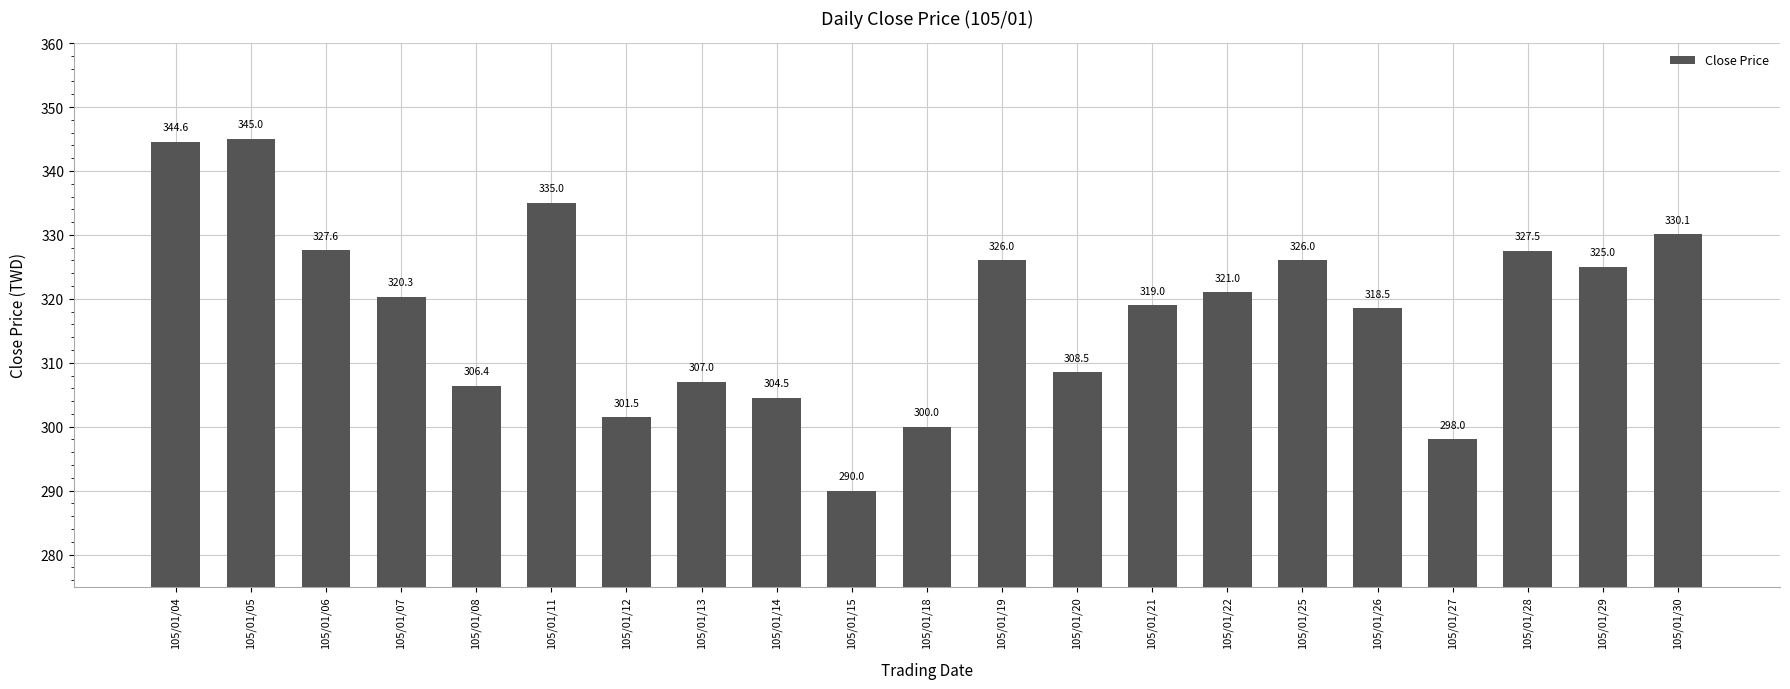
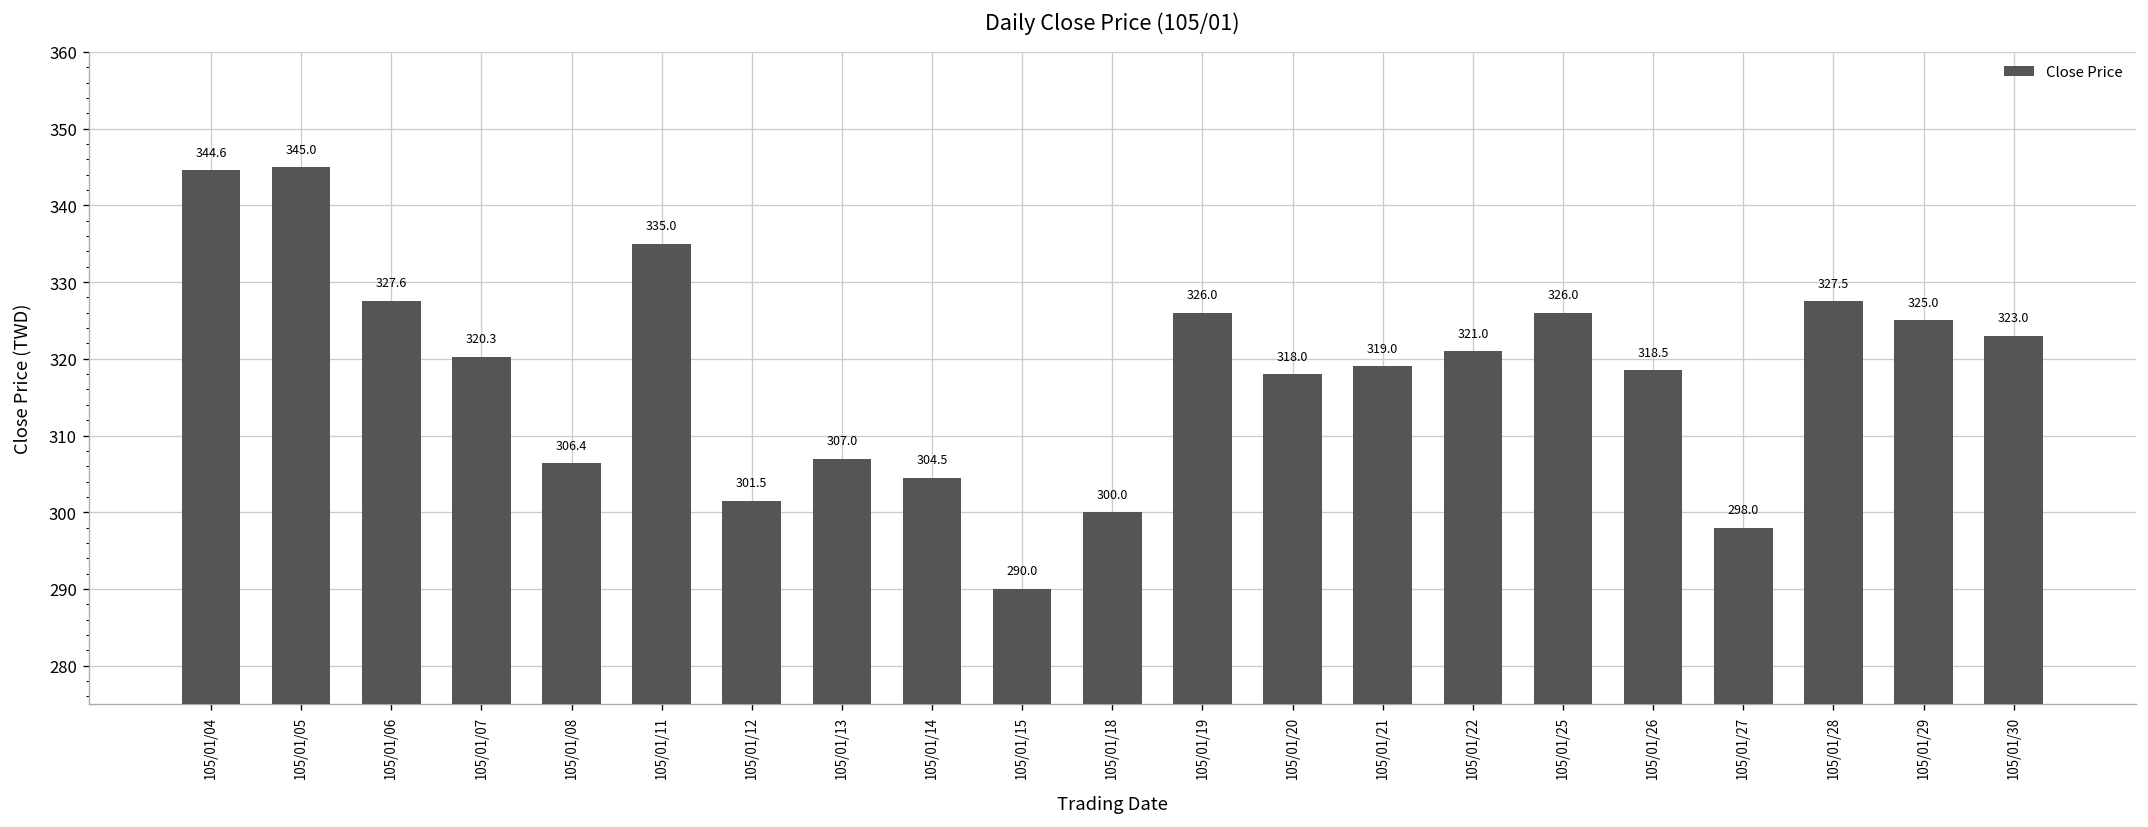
105/01/20: 308.5 -> 318.0
105/01/30: 330.1 -> 323.0
